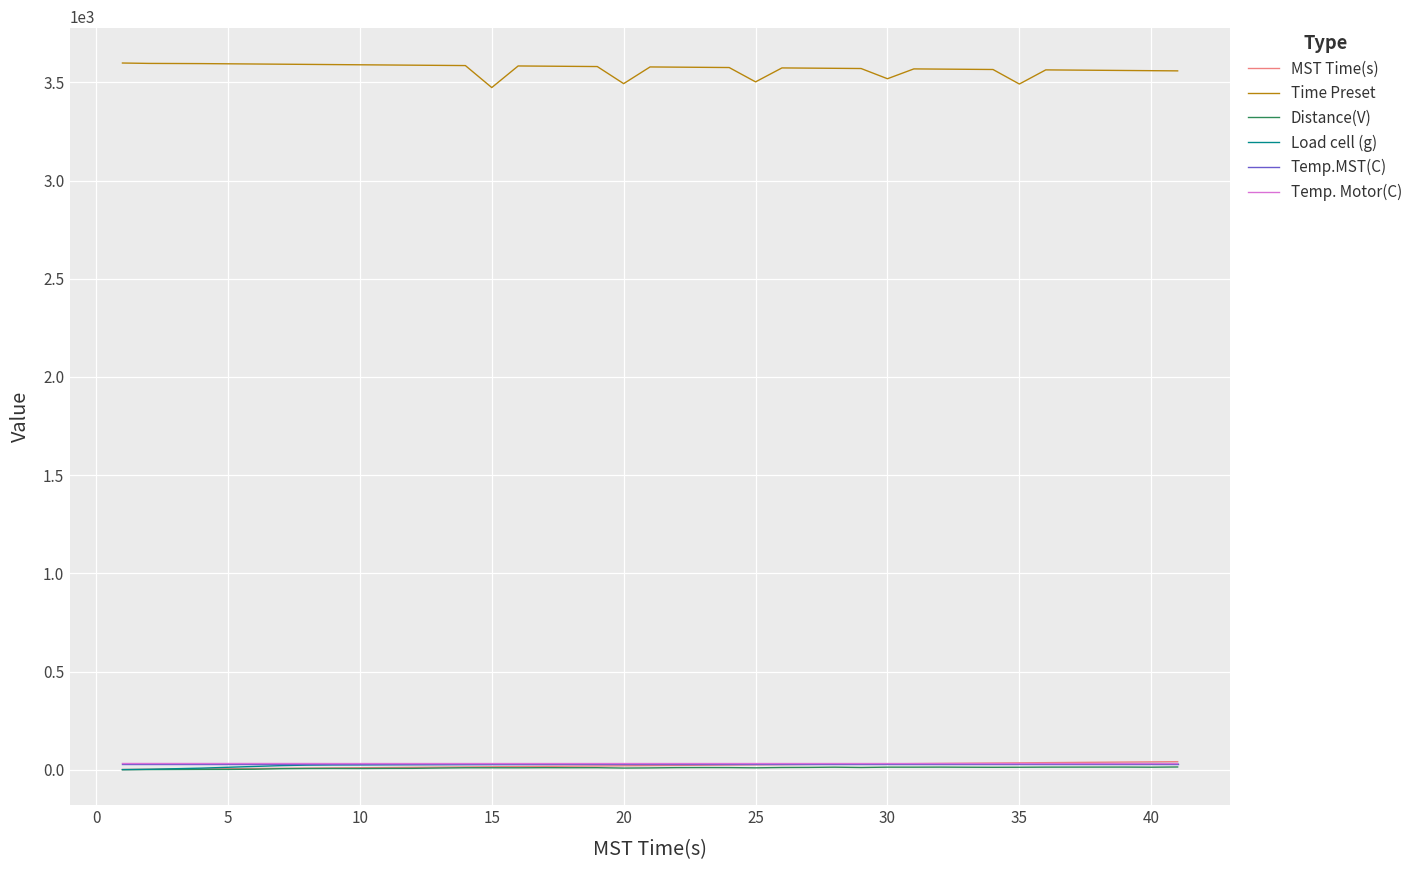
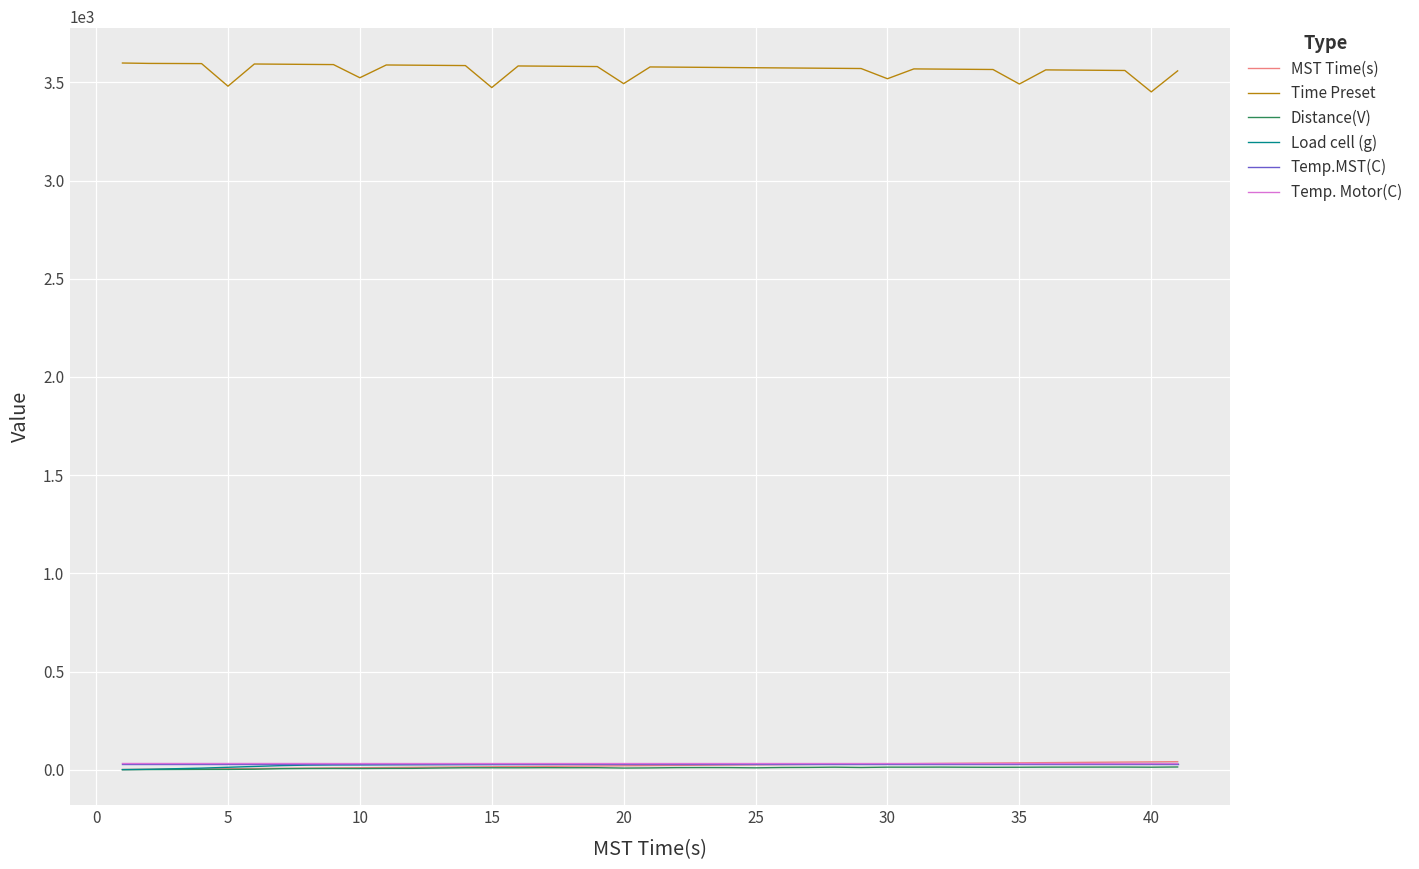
Time Preset, 5: 3600 -> 3480
Time Preset, 10: 3590 -> 3520
Time Preset, 25: 3500 -> 3580
Time Preset, 40: 3560 -> 3450
